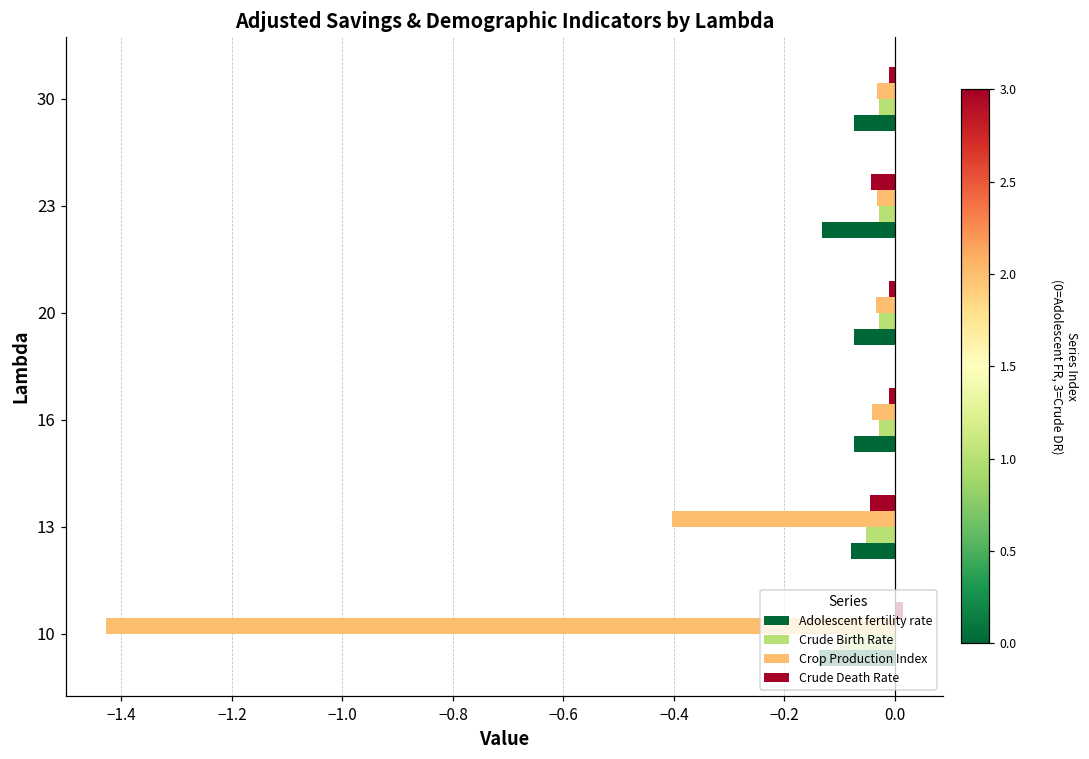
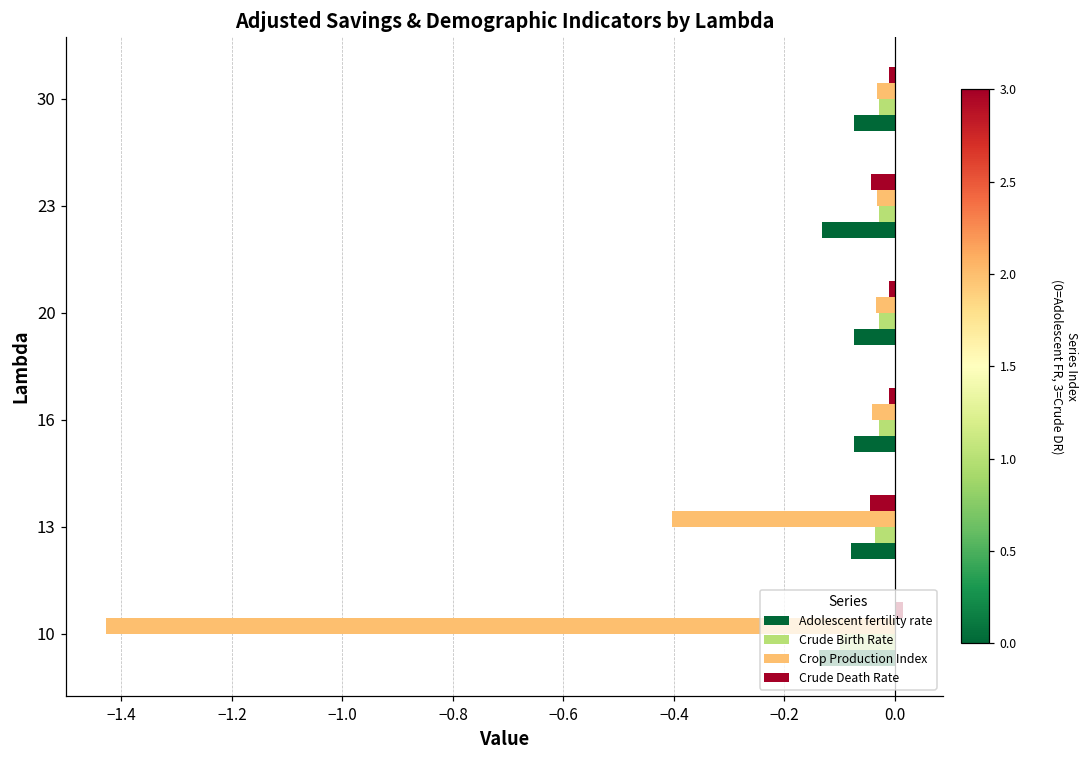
Crude Birth Rate, 13: -0.05 -> -0.04
